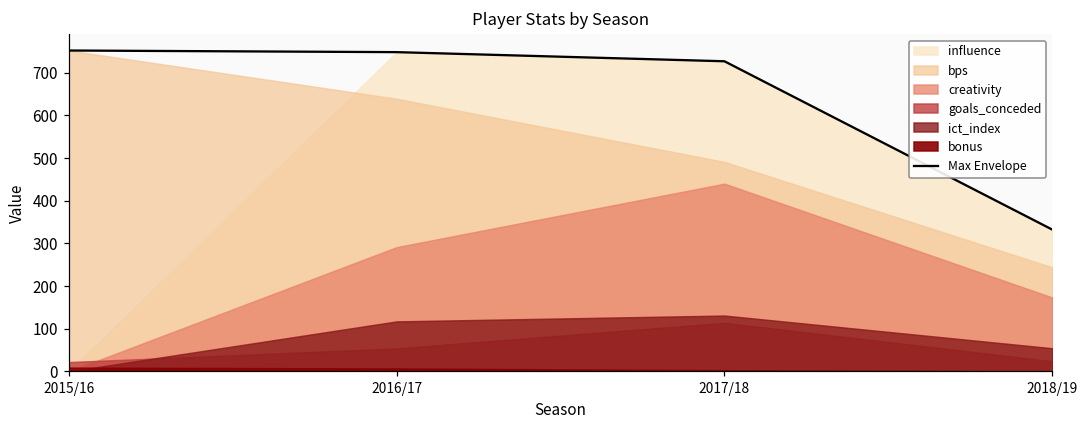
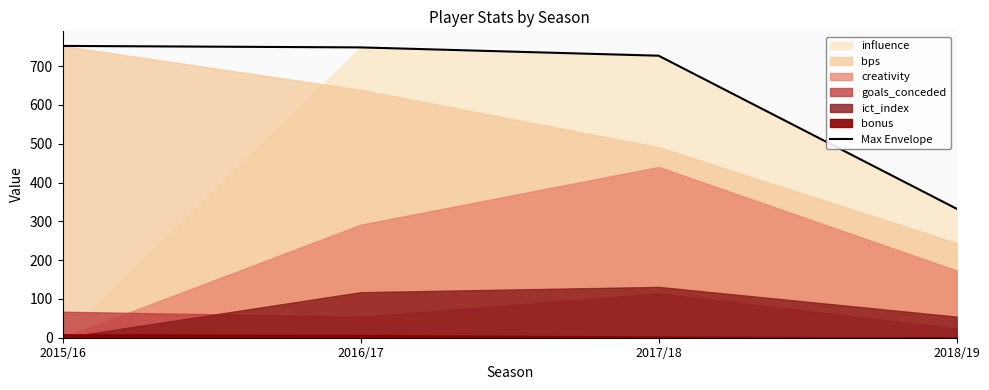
goals_conceded, 2015/16: 20 -> 70
